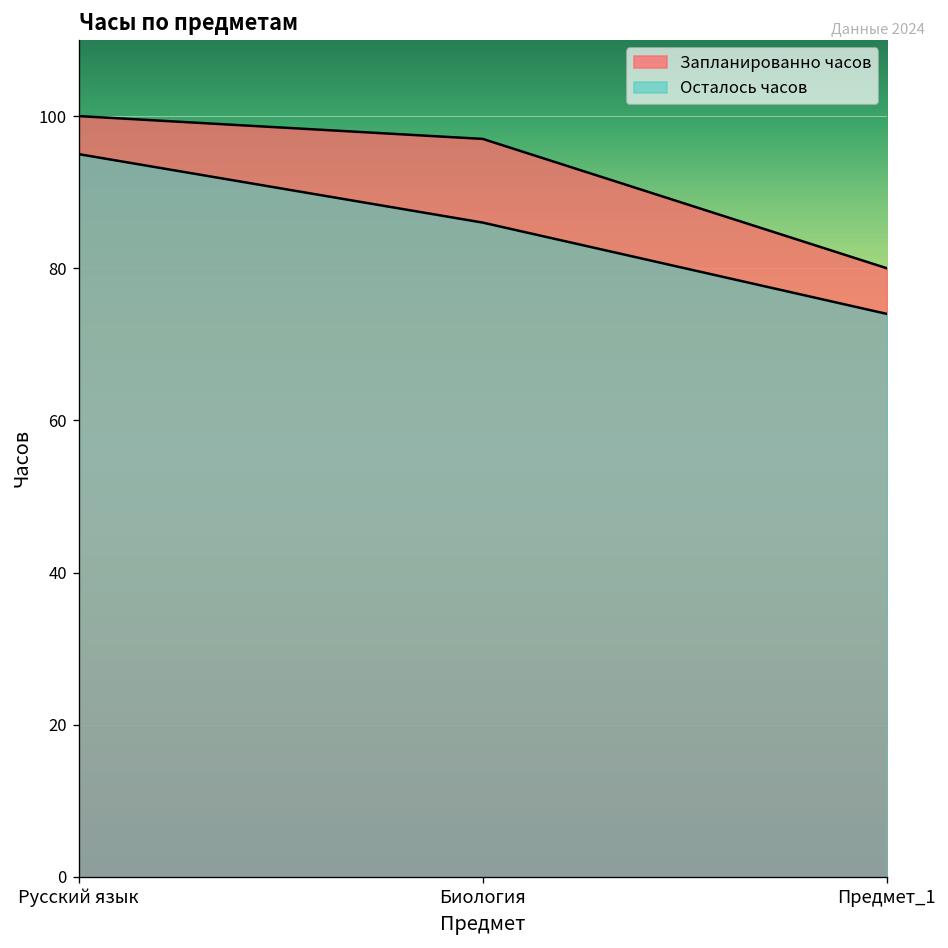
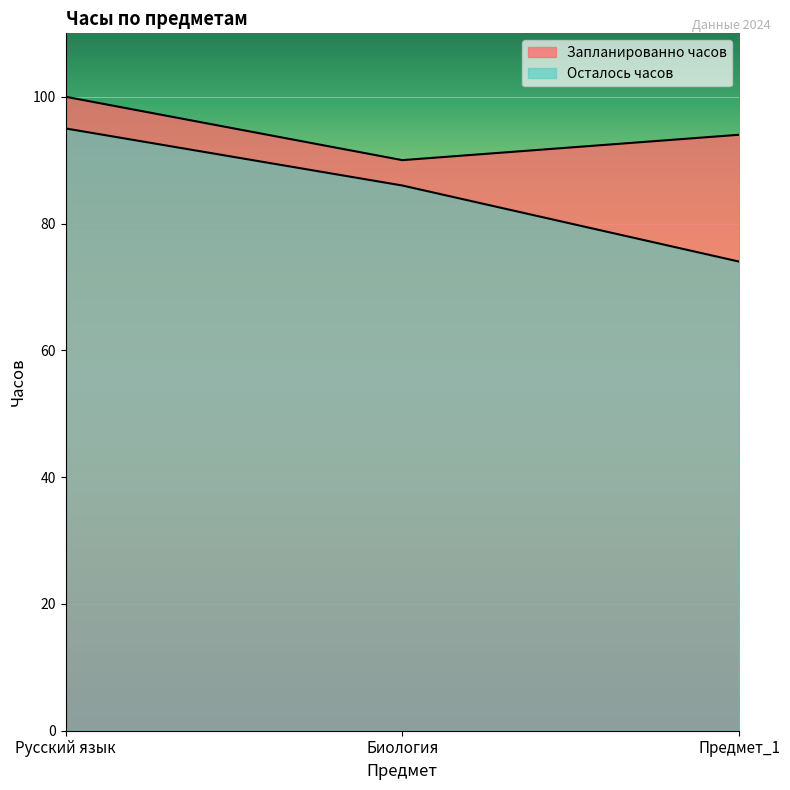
Запланированно часов, Биология: 97 -> 90
Запланированно часов, Предмет_1: 80 -> 94
